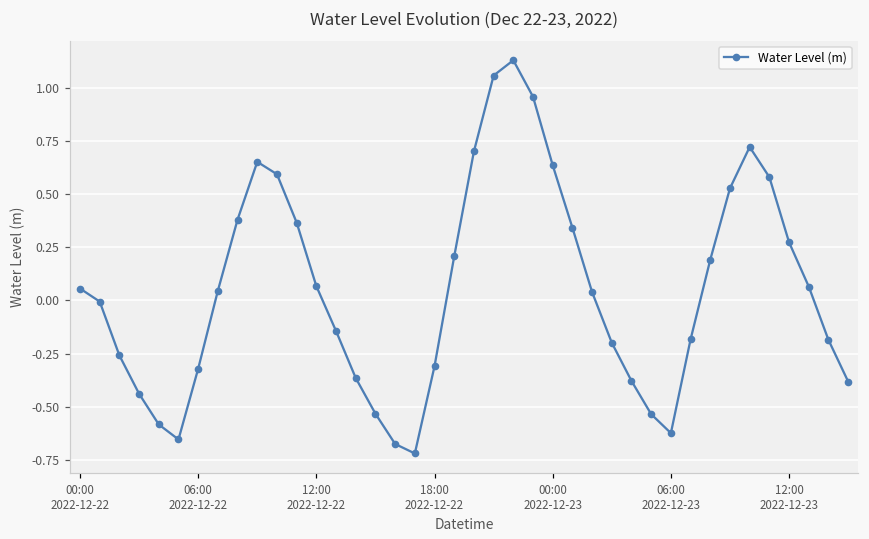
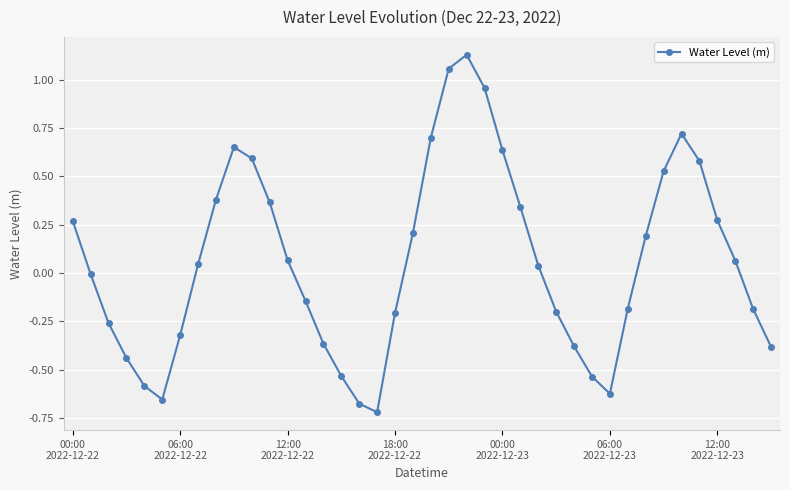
00:00 2022-12-22: 0.06 -> 0.27
18:00 2022-12-22: -0.31 -> -0.21
